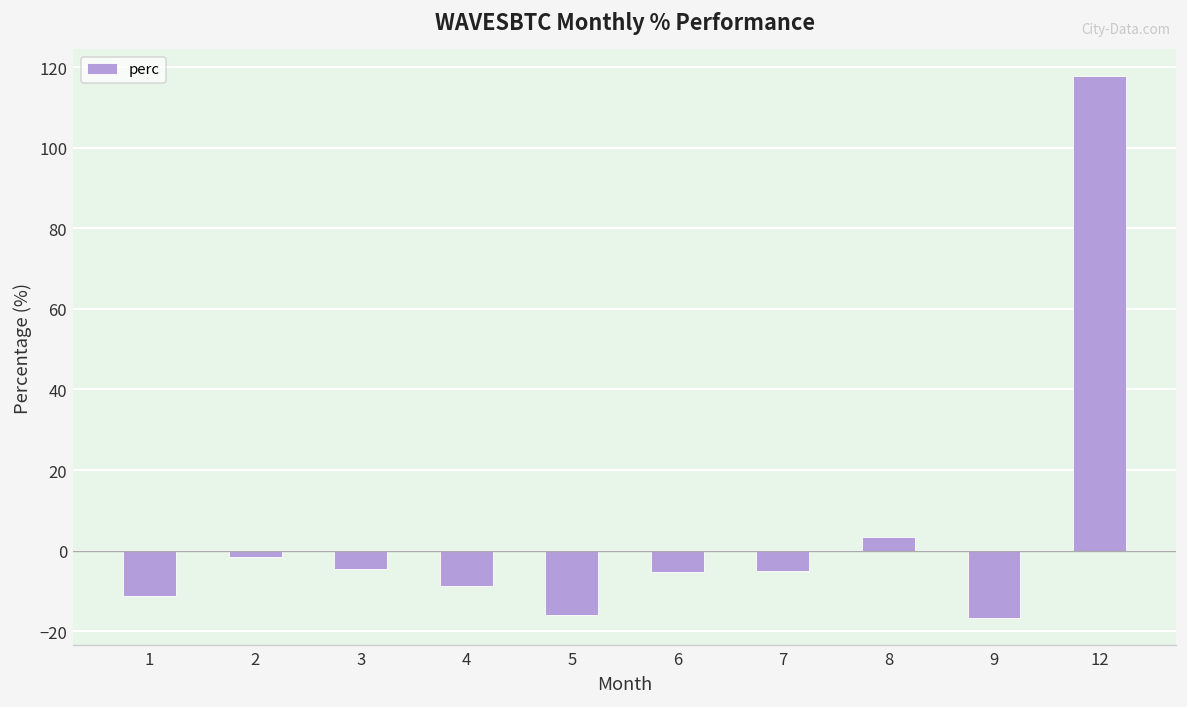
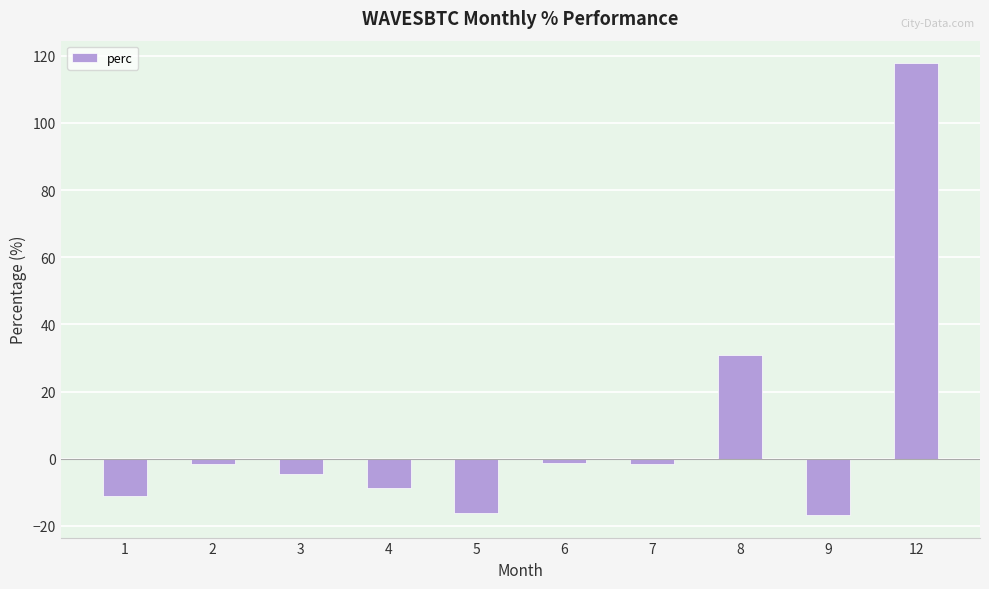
6: -5 -> -1
7: -5 -> -1
8: 3 -> 31
